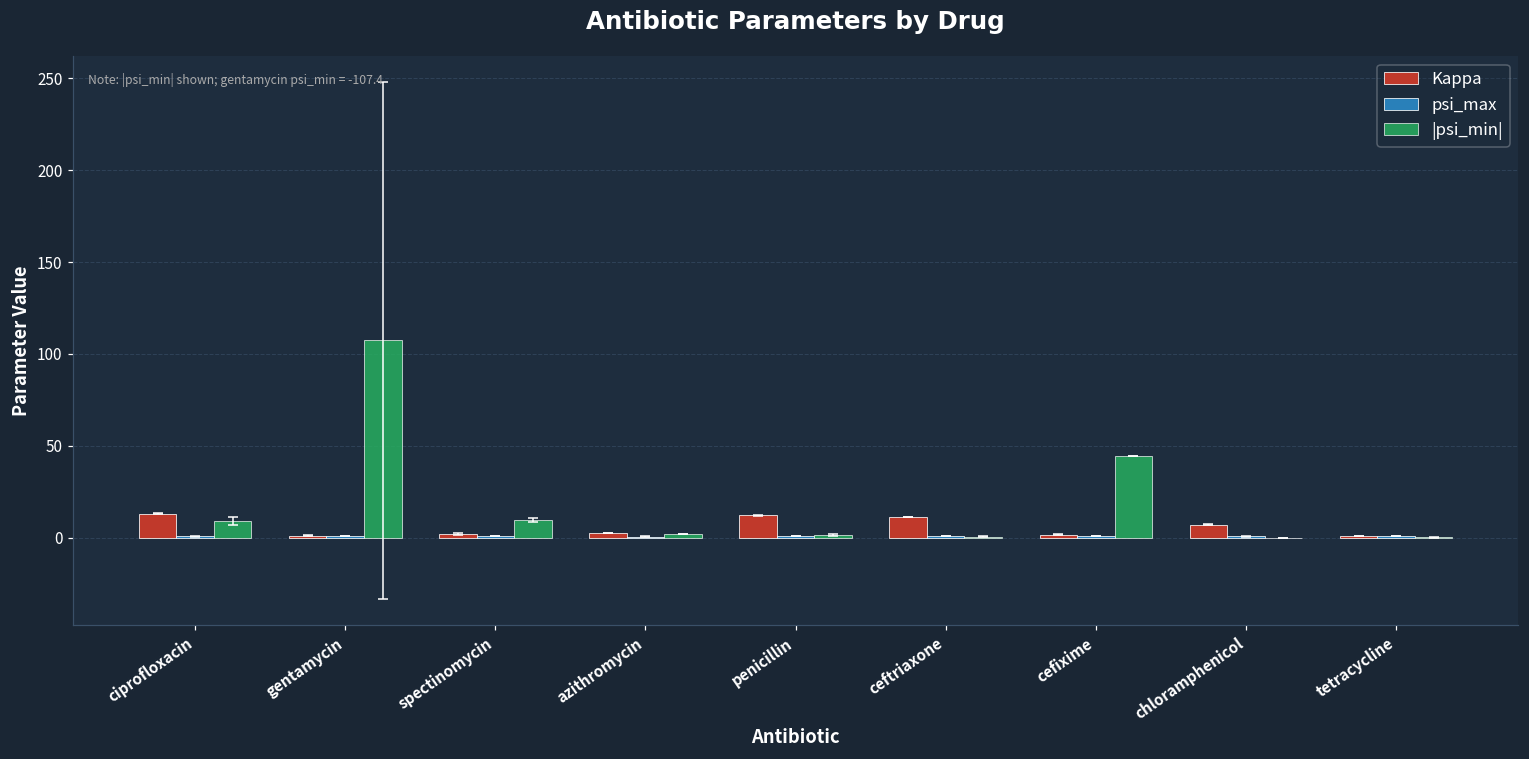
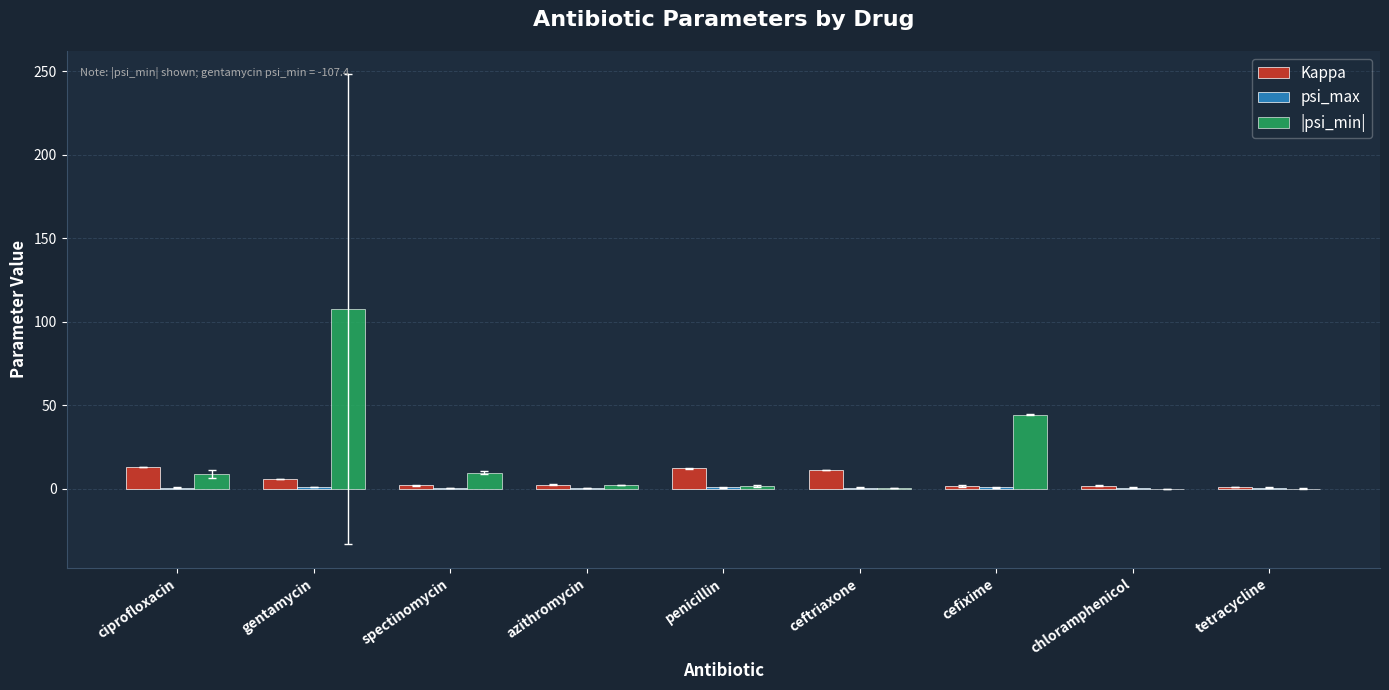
Kappa, gentamycin: 1 -> 6
Kappa, chloramphenicol: 7 -> 2
